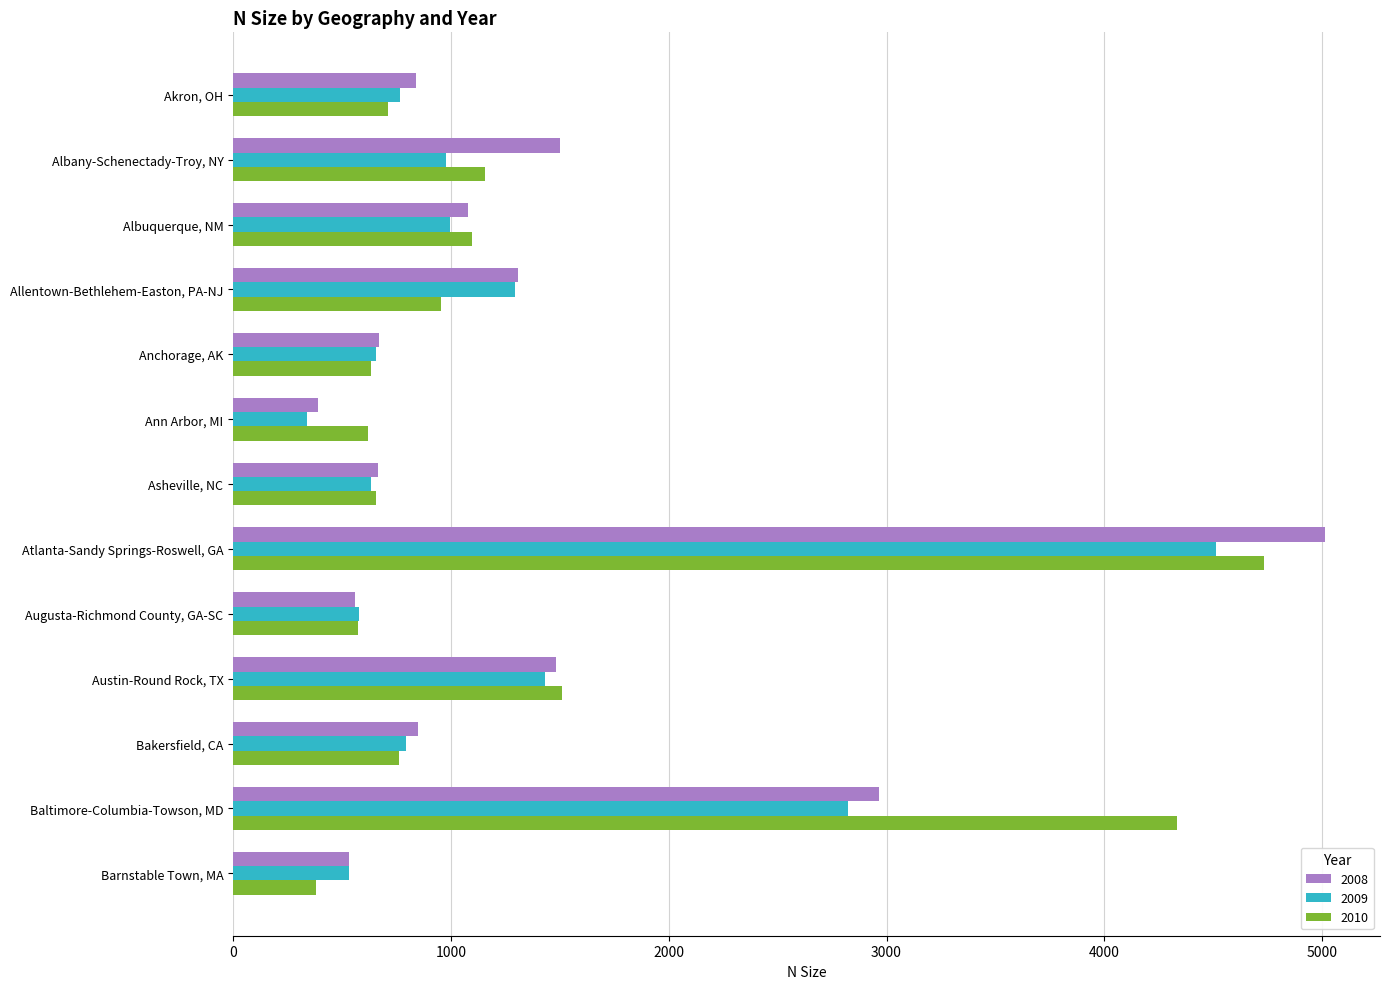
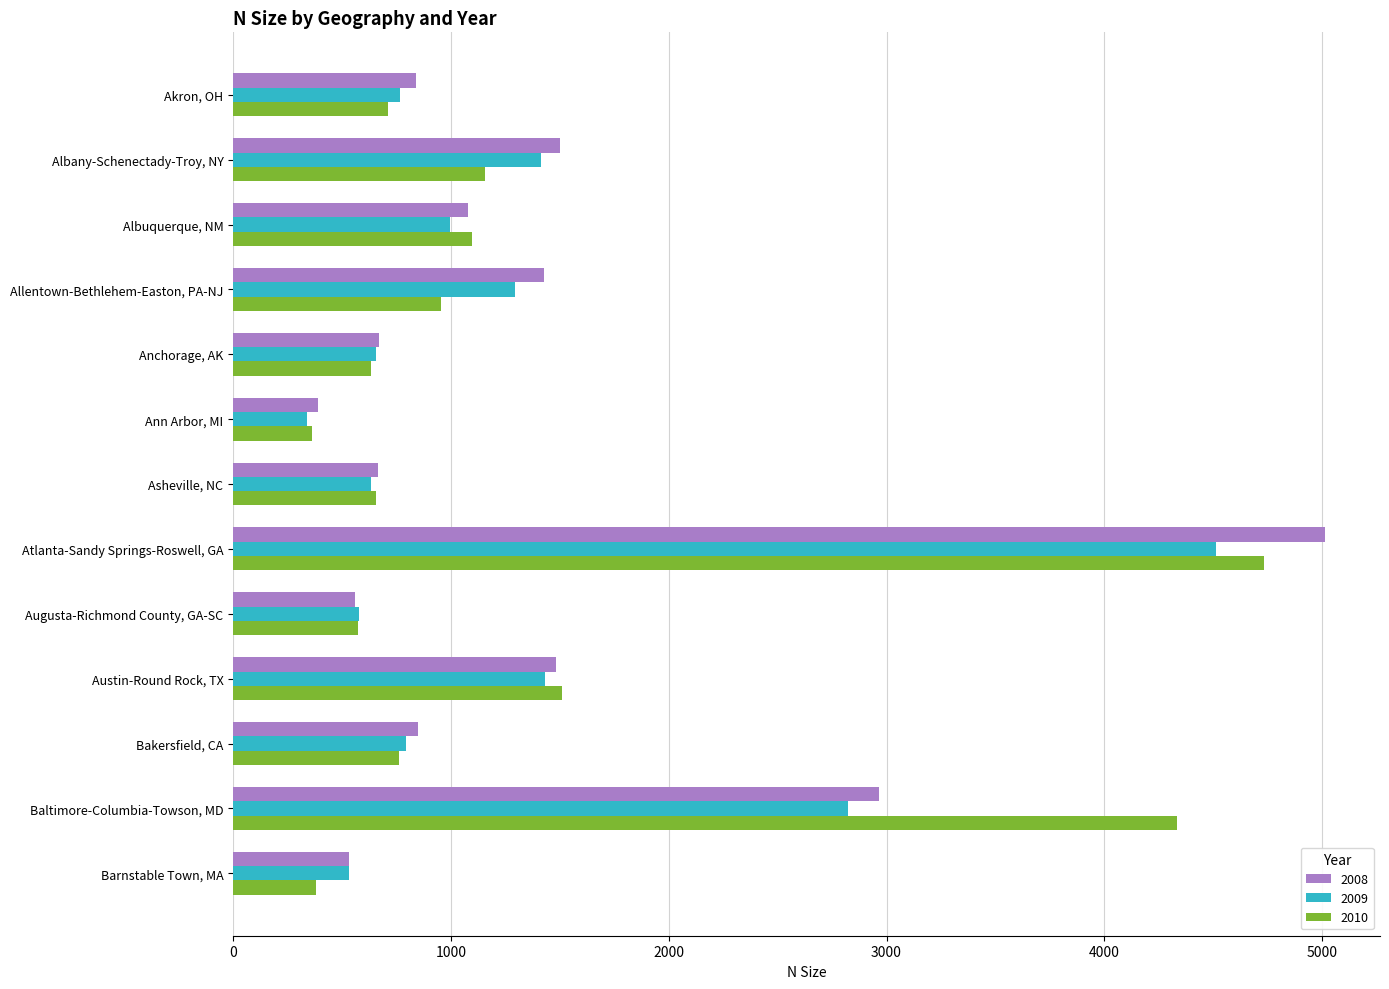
2009, Albany-Schenectady-Troy, NY: 980 -> 1410
2008, Allentown-Bethlehem-Easton, PA-NJ: 1310 -> 1430
2010, Ann Arbor, MI: 620 -> 360
